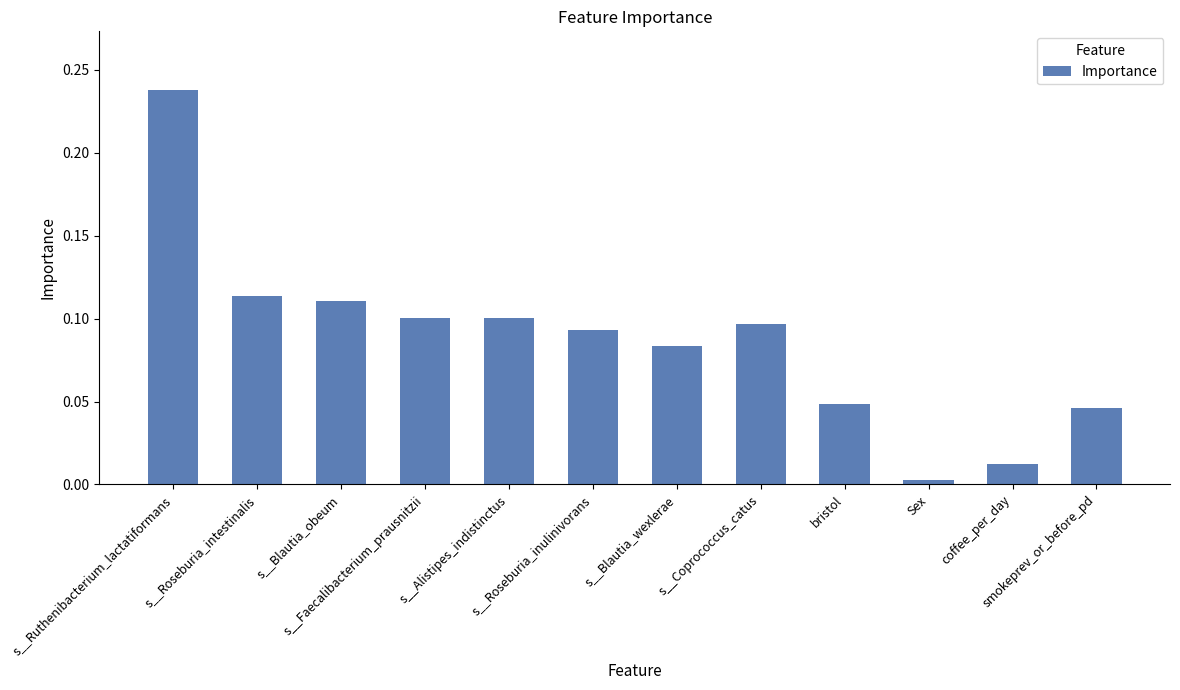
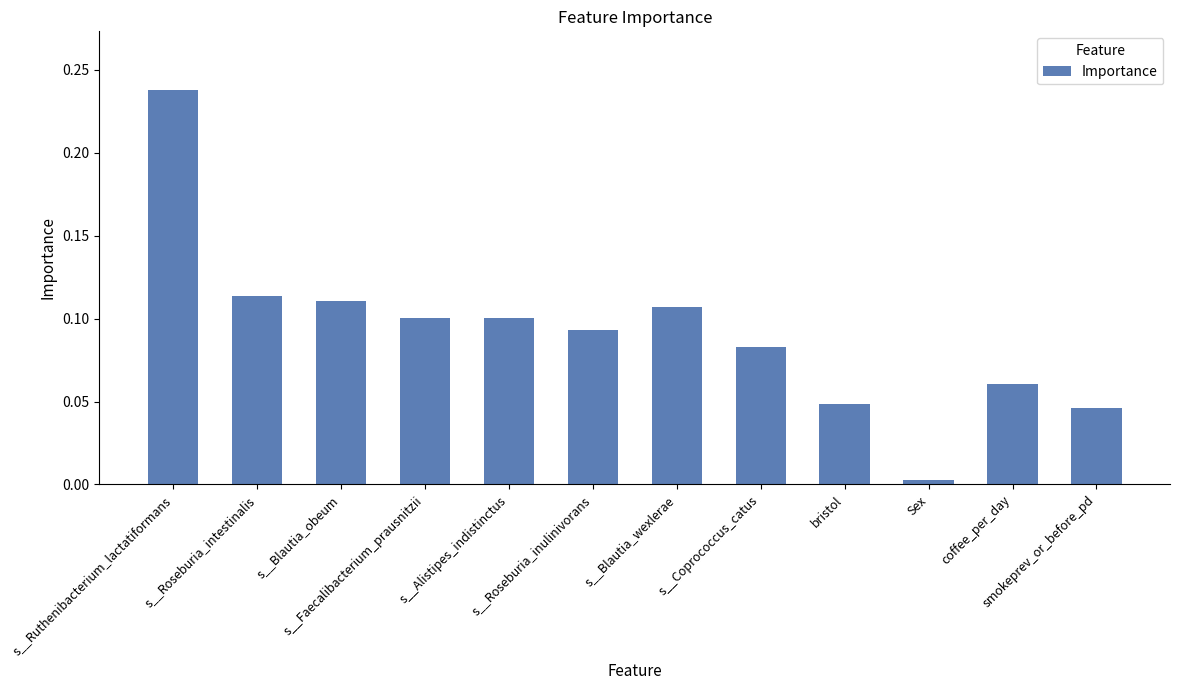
s__Blautia_wexlerae: 0.083 -> 0.107
s__Coprococcus_catus: 0.097 -> 0.083
coffee_per_day: 0.013 -> 0.061
